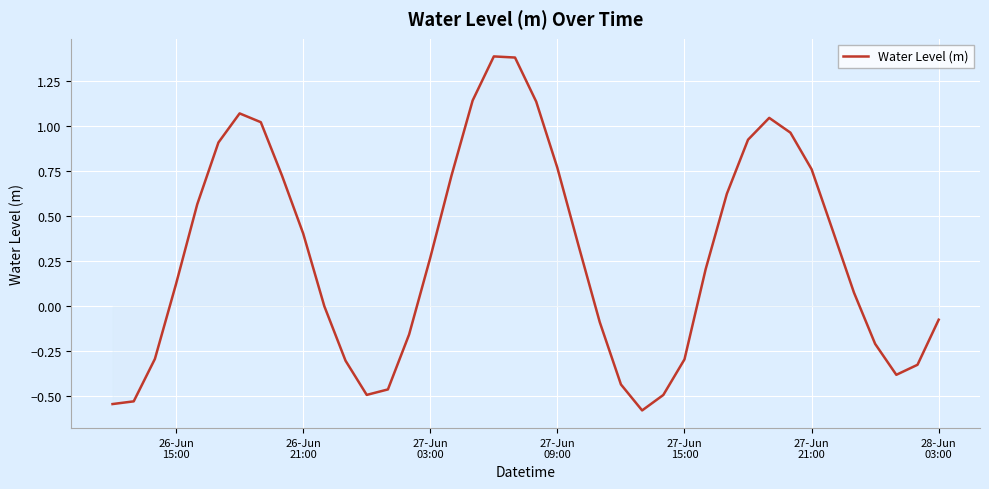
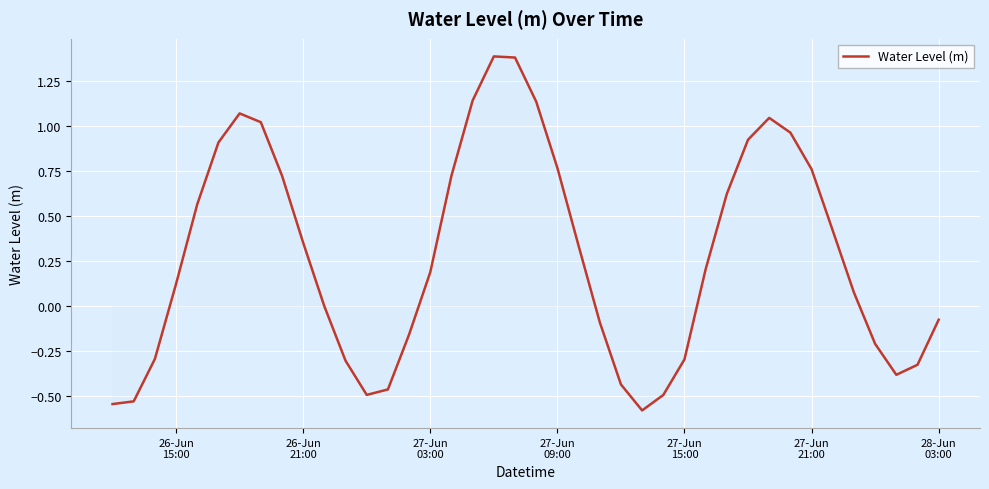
Water Level (m), 26-Jun 21:00: 0.40 -> 0.35
Water Level (m), 27-Jun 03:00: 0.27 -> 0.19
